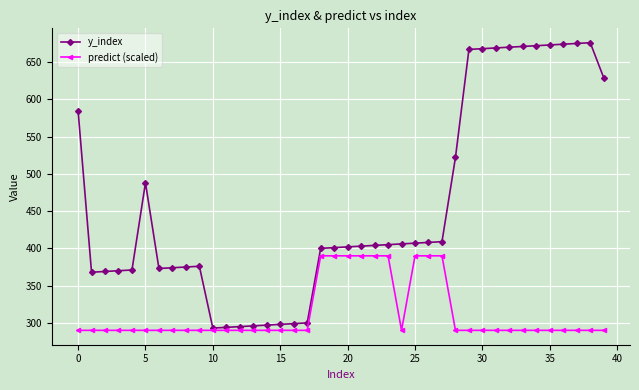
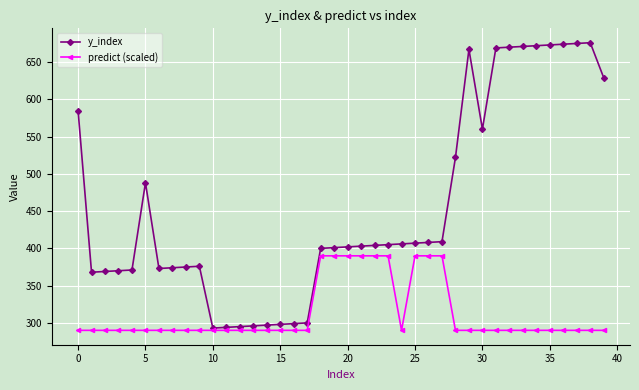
y_index, 30: 670 -> 560
